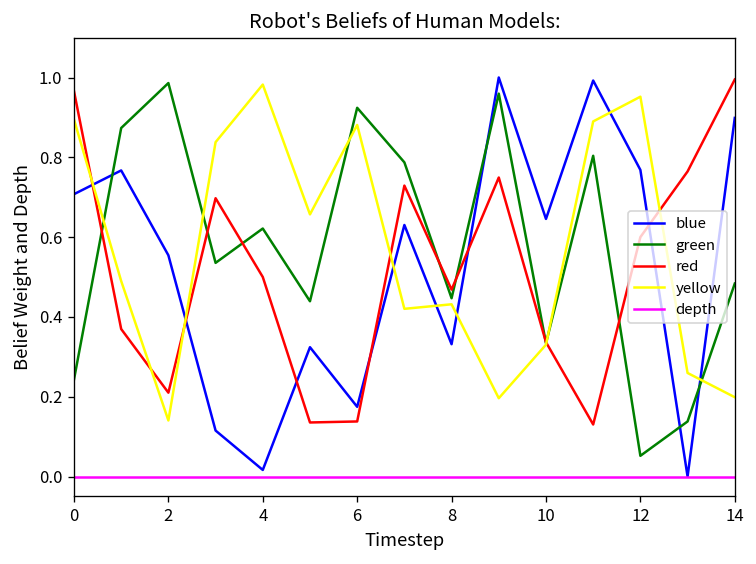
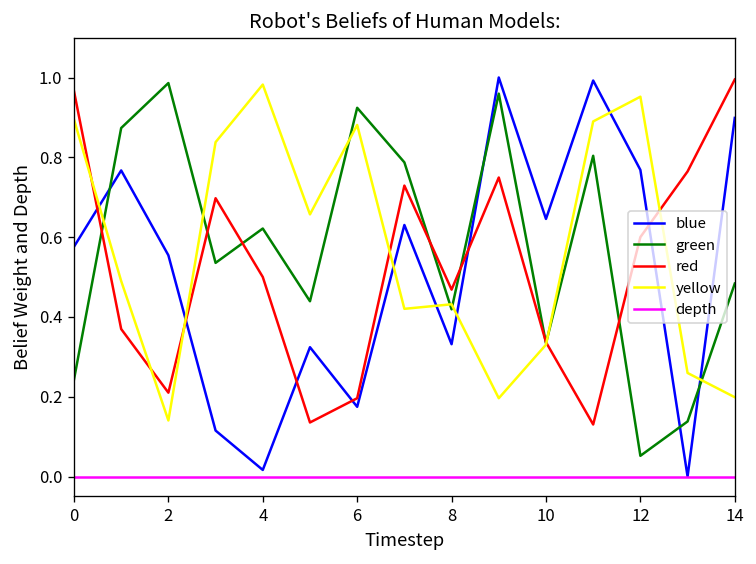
blue, 0: 0.71 -> 0.58
red, 6: 0.14 -> 0.20
green, 8: 0.45 -> 0.42
